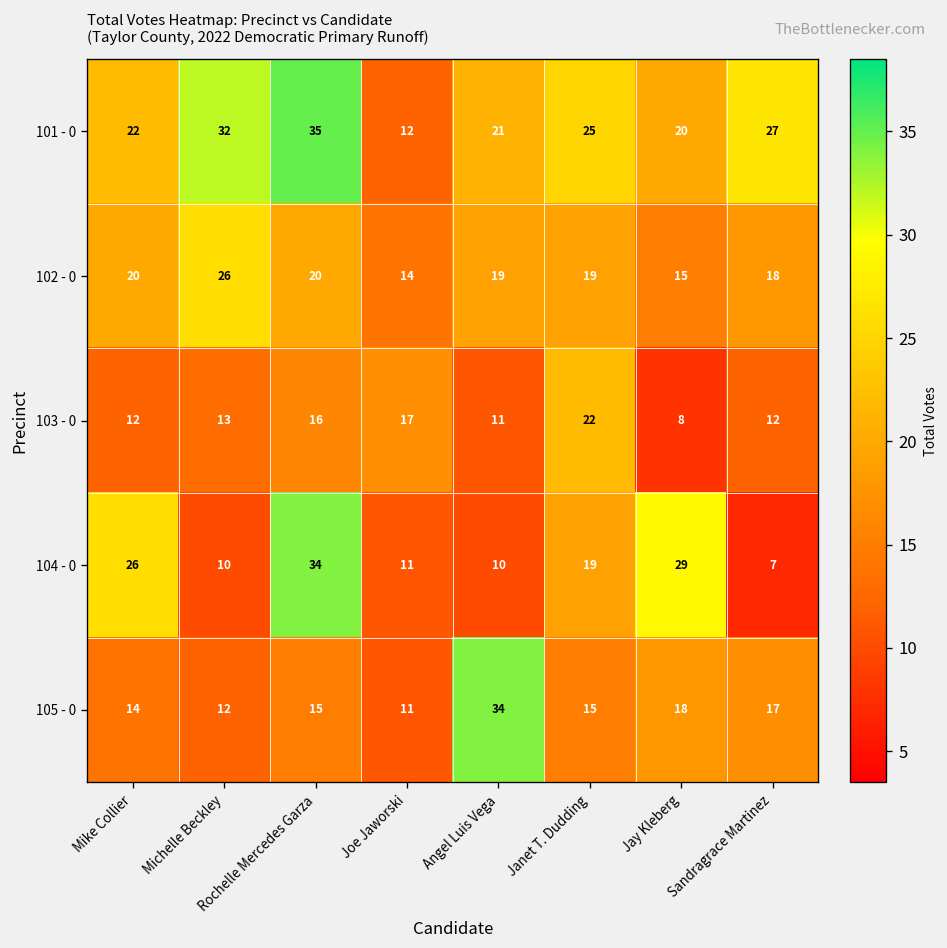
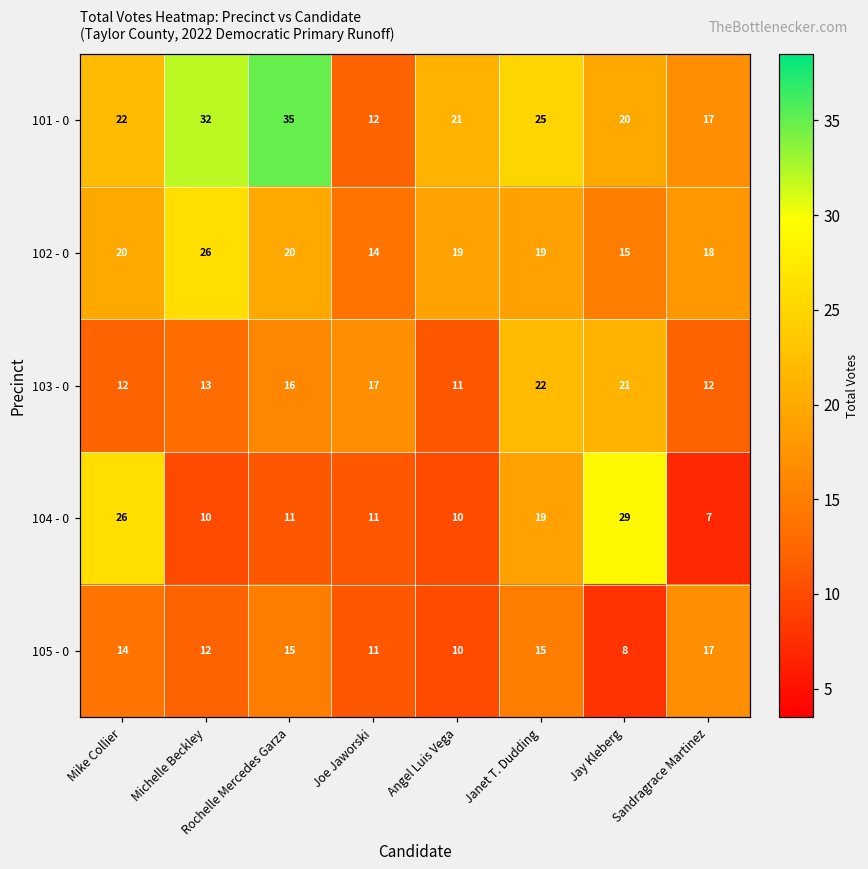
101 - 0, Sandragrace Martinez: 27 -> 17
103 - 0, Jay Kleberg: 8 -> 21
104 - 0, Rochelle Mercedes Garza: 34 -> 11
105 - 0, Angel Luis Vega: 34 -> 10
105 - 0, Jay Kleberg: 18 -> 8
